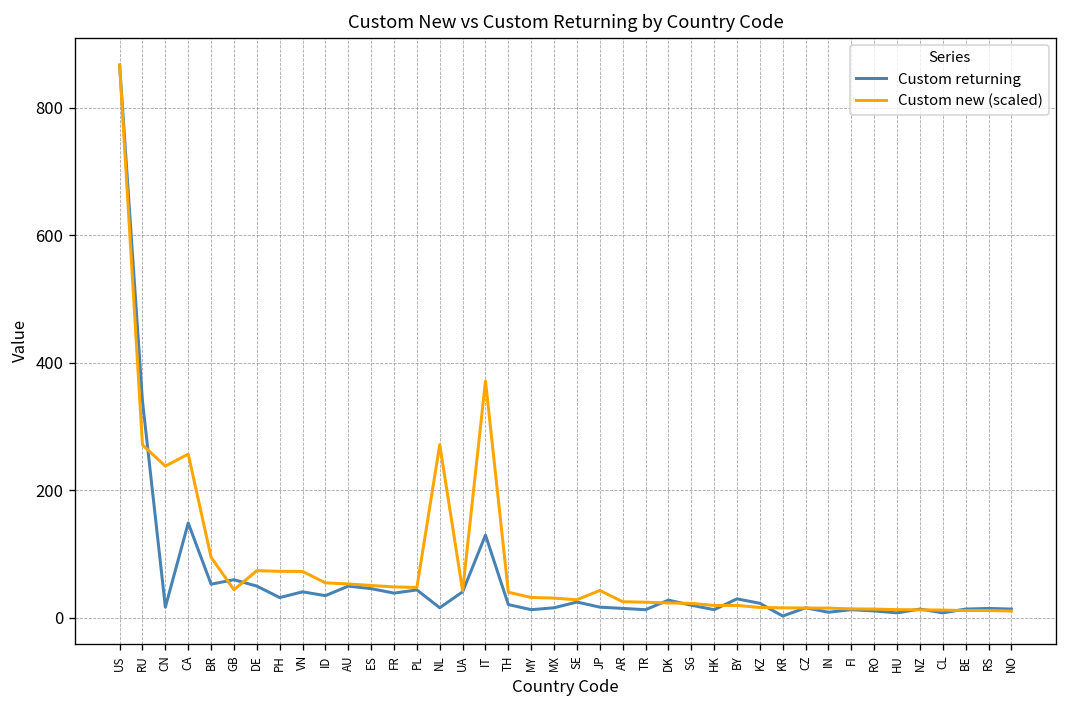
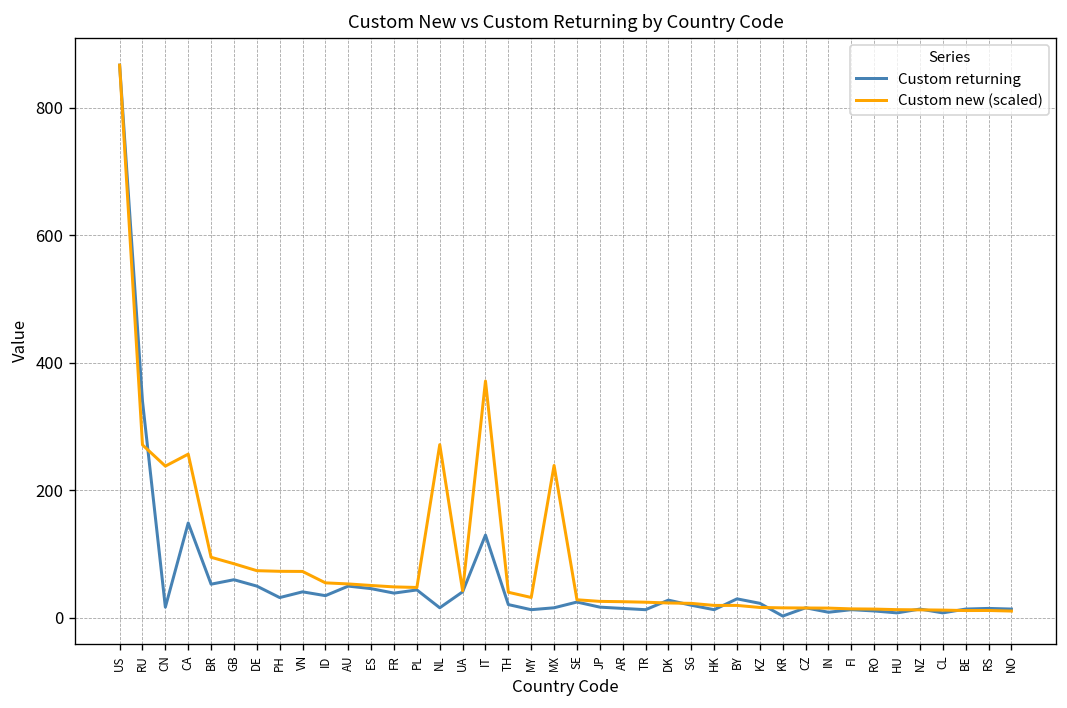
Custom new (scaled), GB: 40 -> 90
Custom new (scaled), MX: 30 -> 240
Custom new (scaled), JP: 40 -> 30
